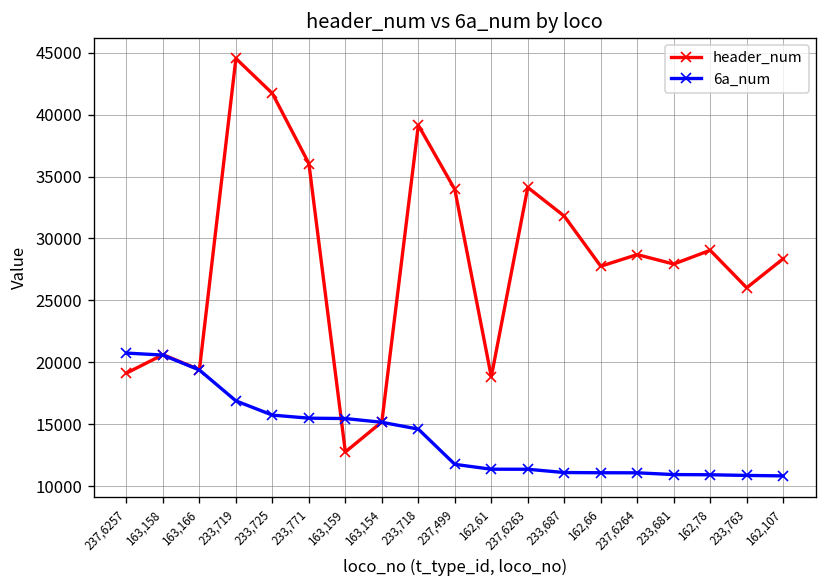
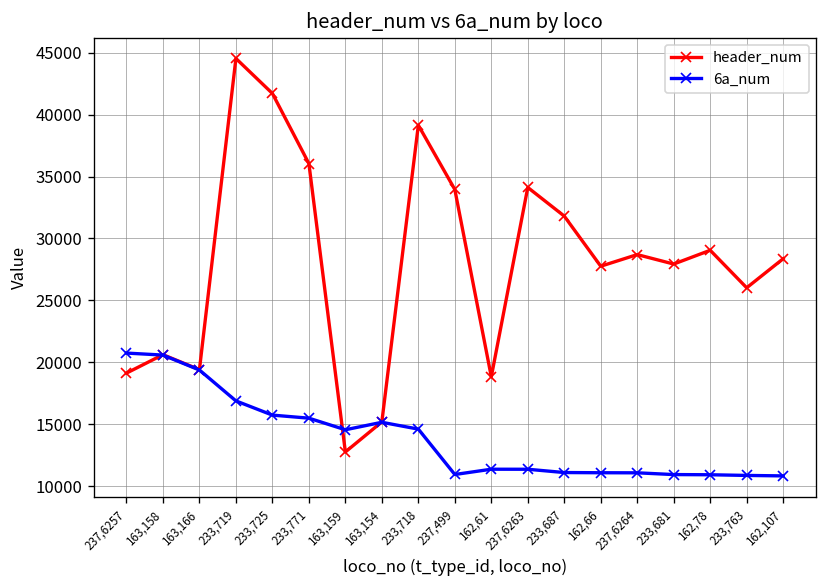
6a_num, 163,159: 15500 -> 14600
6a_num, 237,499: 11800 -> 11000
